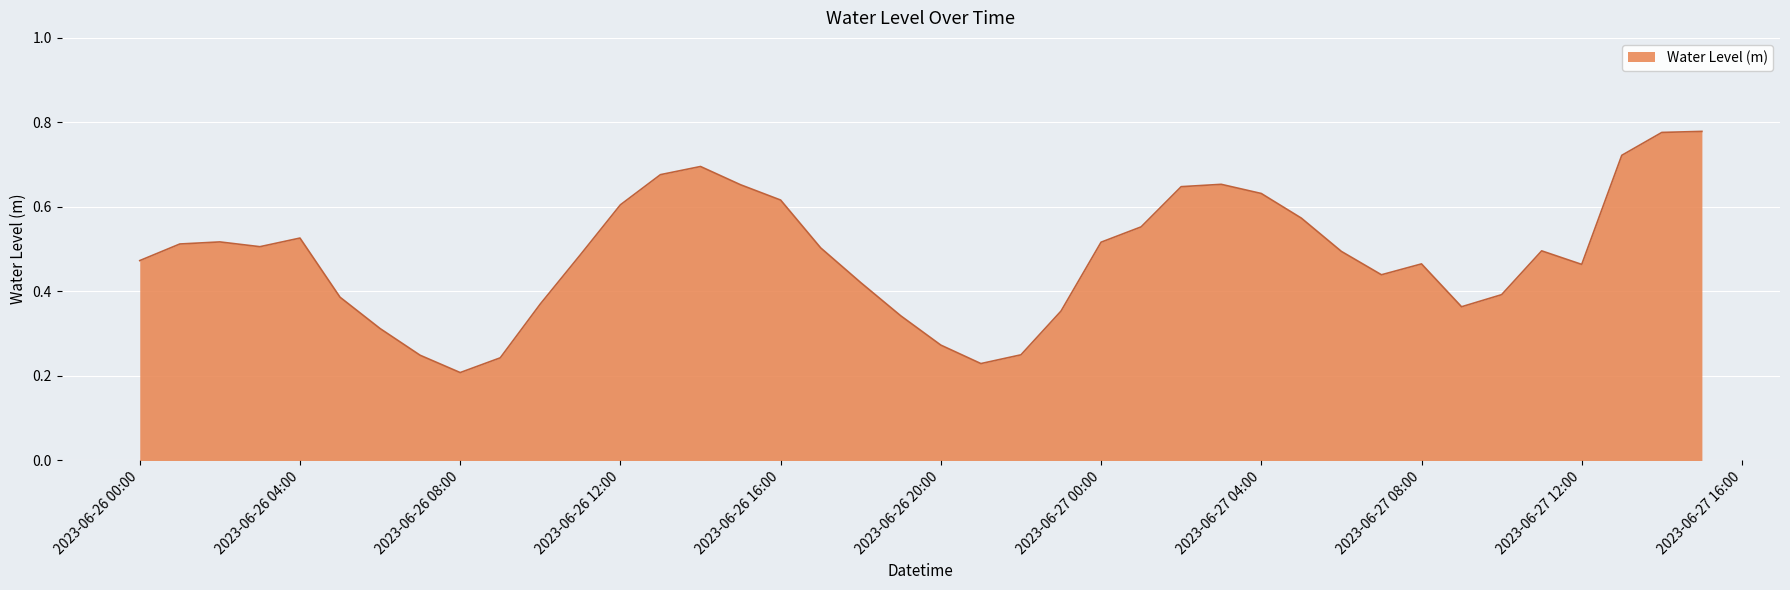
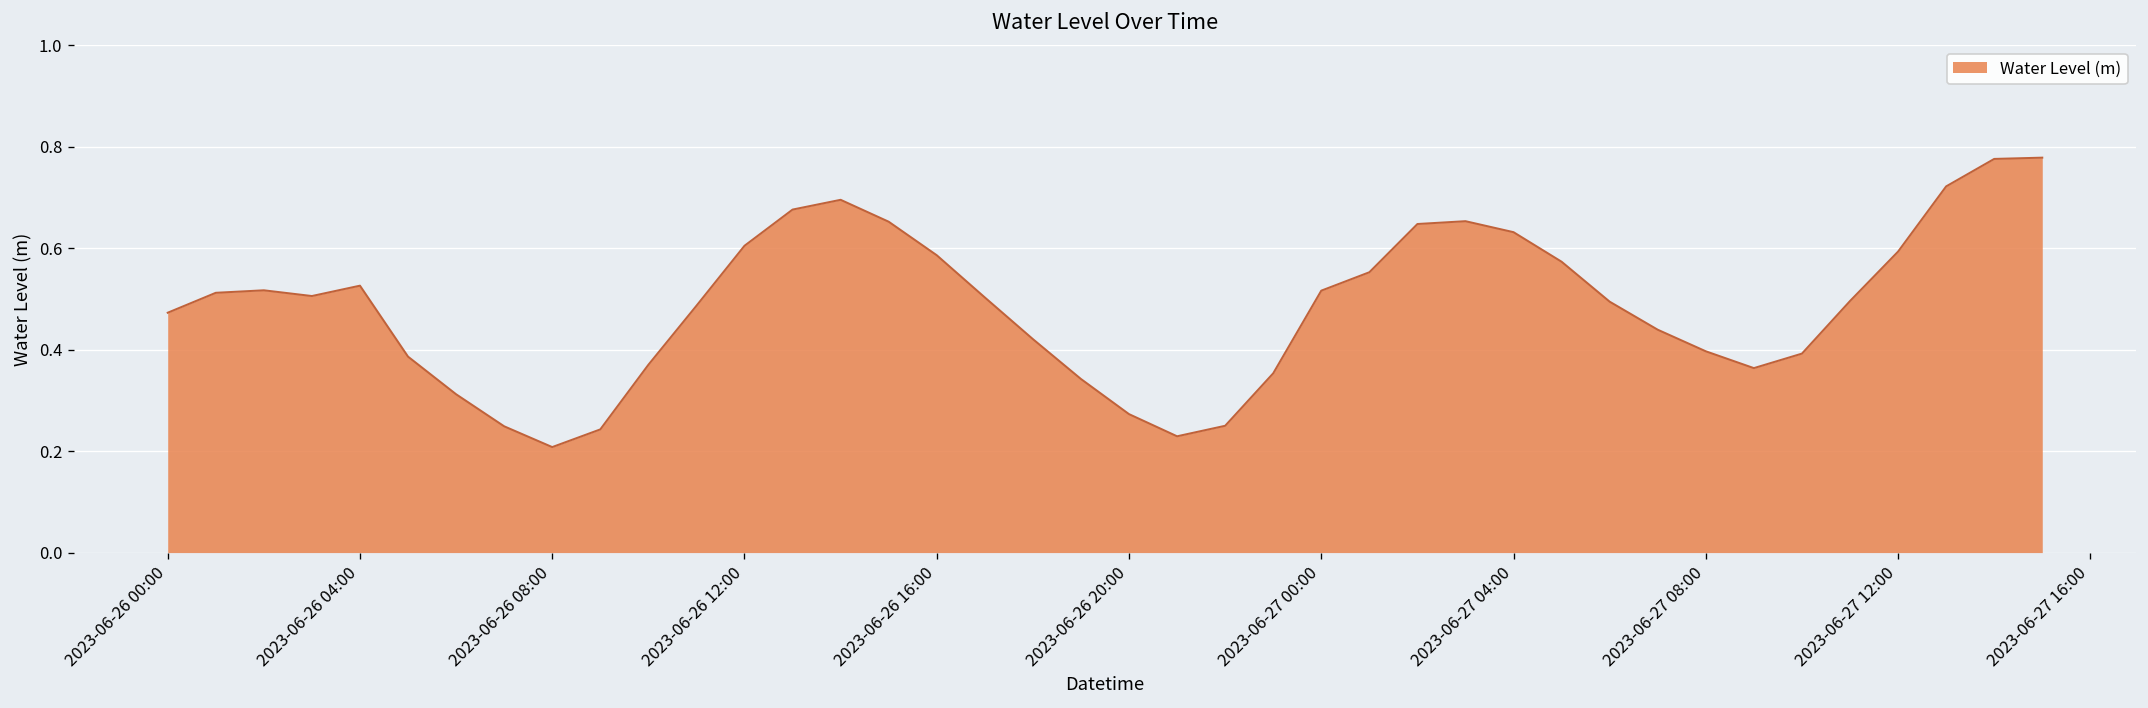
2023-06-26 16:00: 0.62 -> 0.59
2023-06-27 08:00: 0.47 -> 0.40
2023-06-27 12:00: 0.46 -> 0.59
